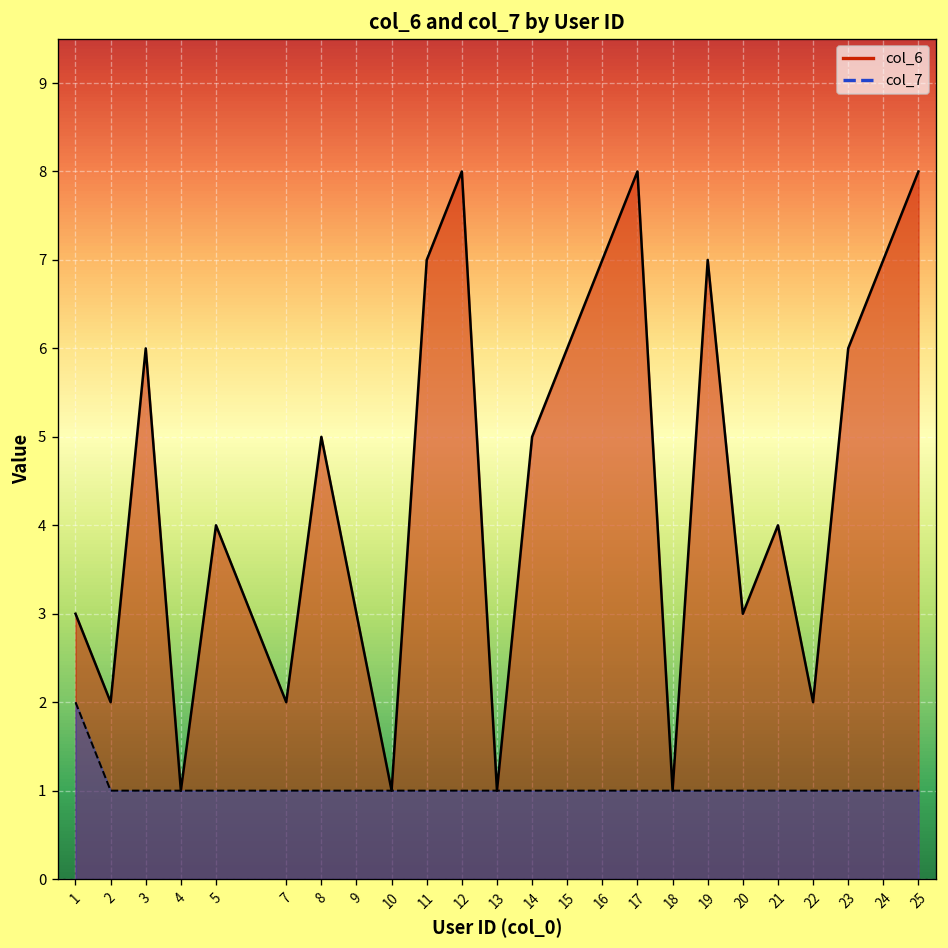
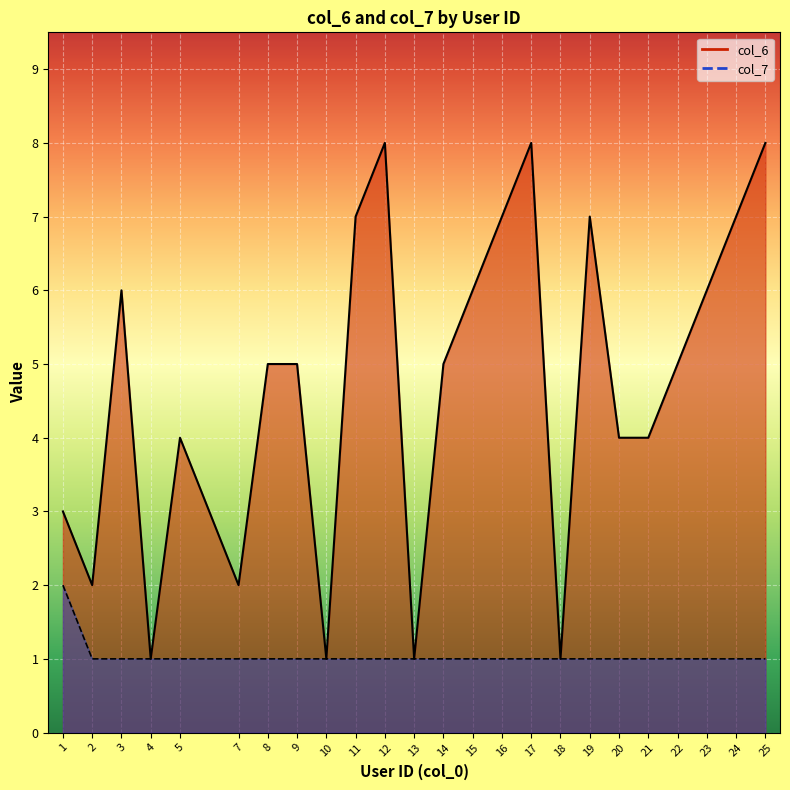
col_6, 9: 3 -> 5
col_6, 20: 3 -> 4
col_6, 22: 2 -> 5
